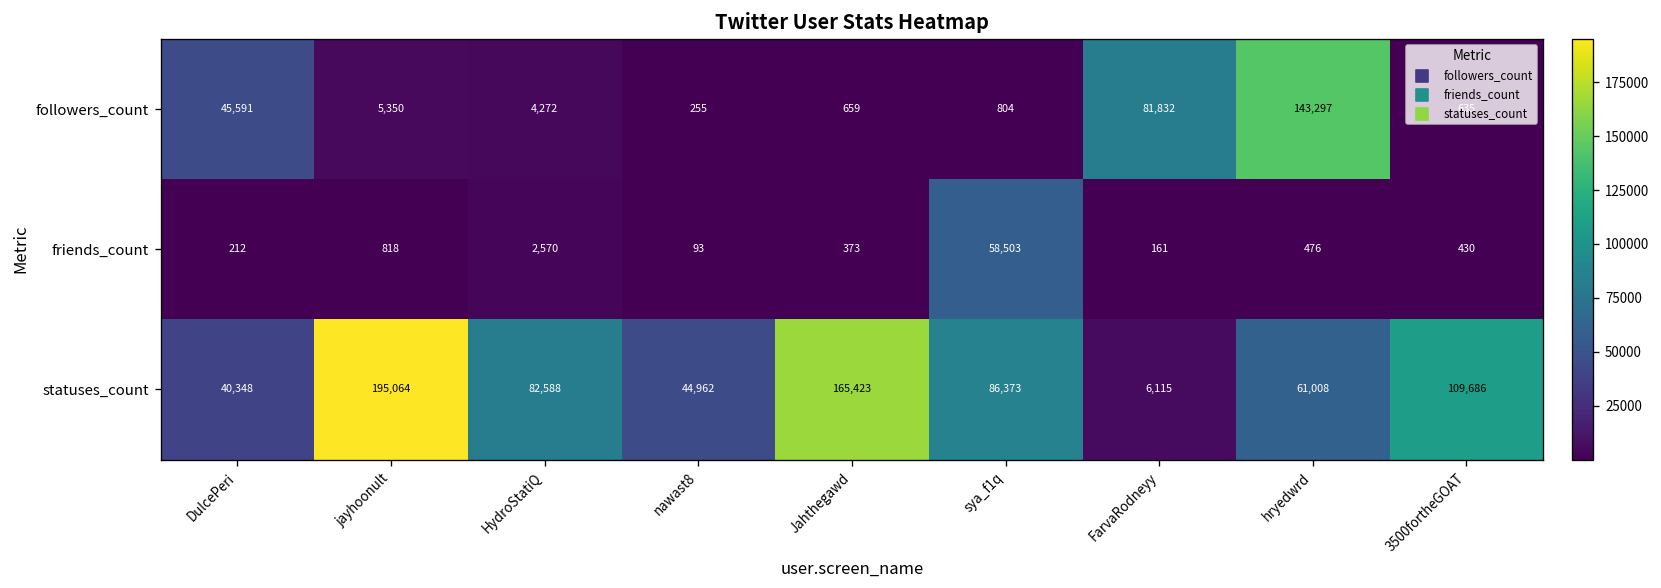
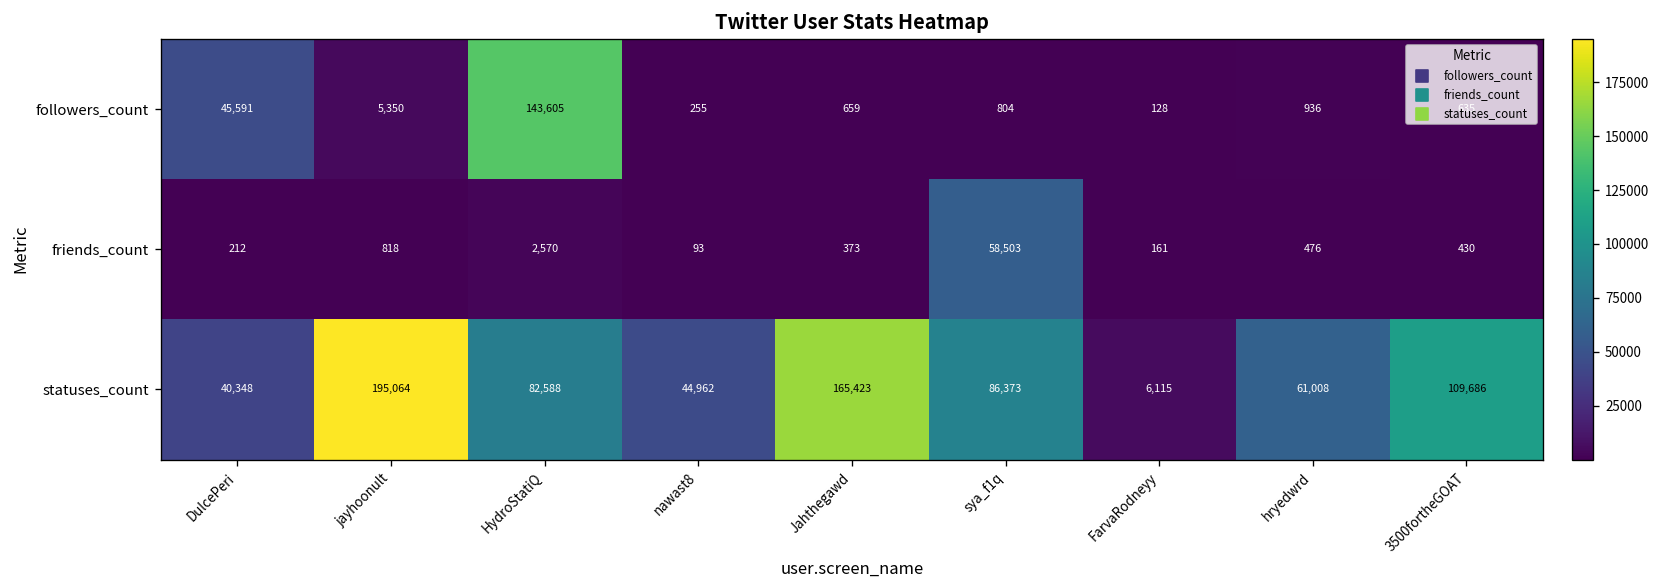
followers_count, HydroStatiQ: 4,272 -> 143,605
followers_count, FarvaRodneyy: 81,832 -> 128
followers_count, hryedwrd: 143,297 -> 936
